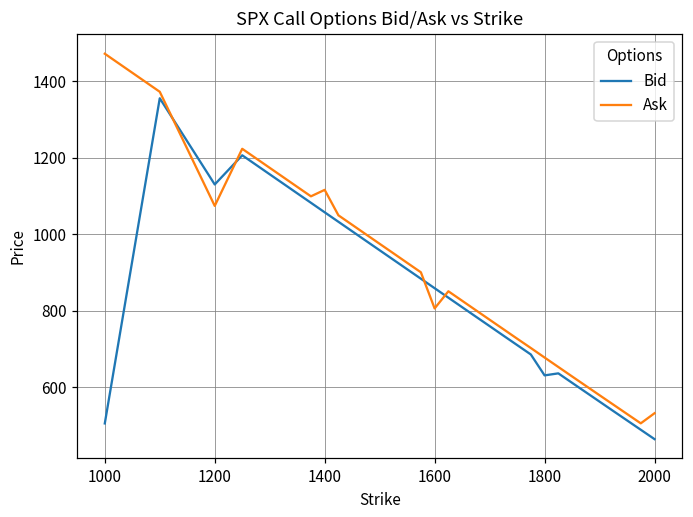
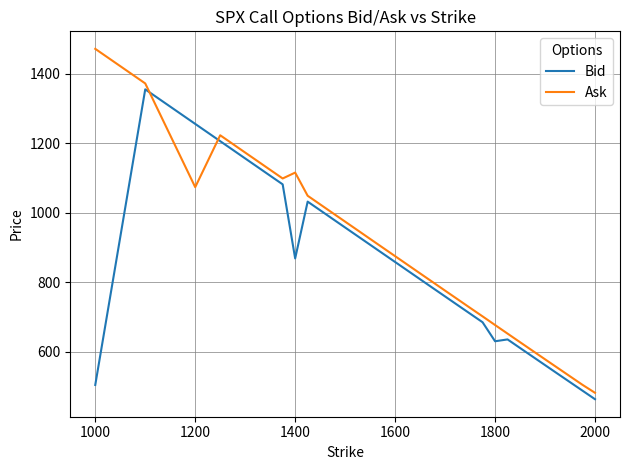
Bid, 1200: 1130 -> 1260
Bid, 1400: 1060 -> 870
Ask, 1600: 810 -> 880
Ask, 2000: 530 -> 480
